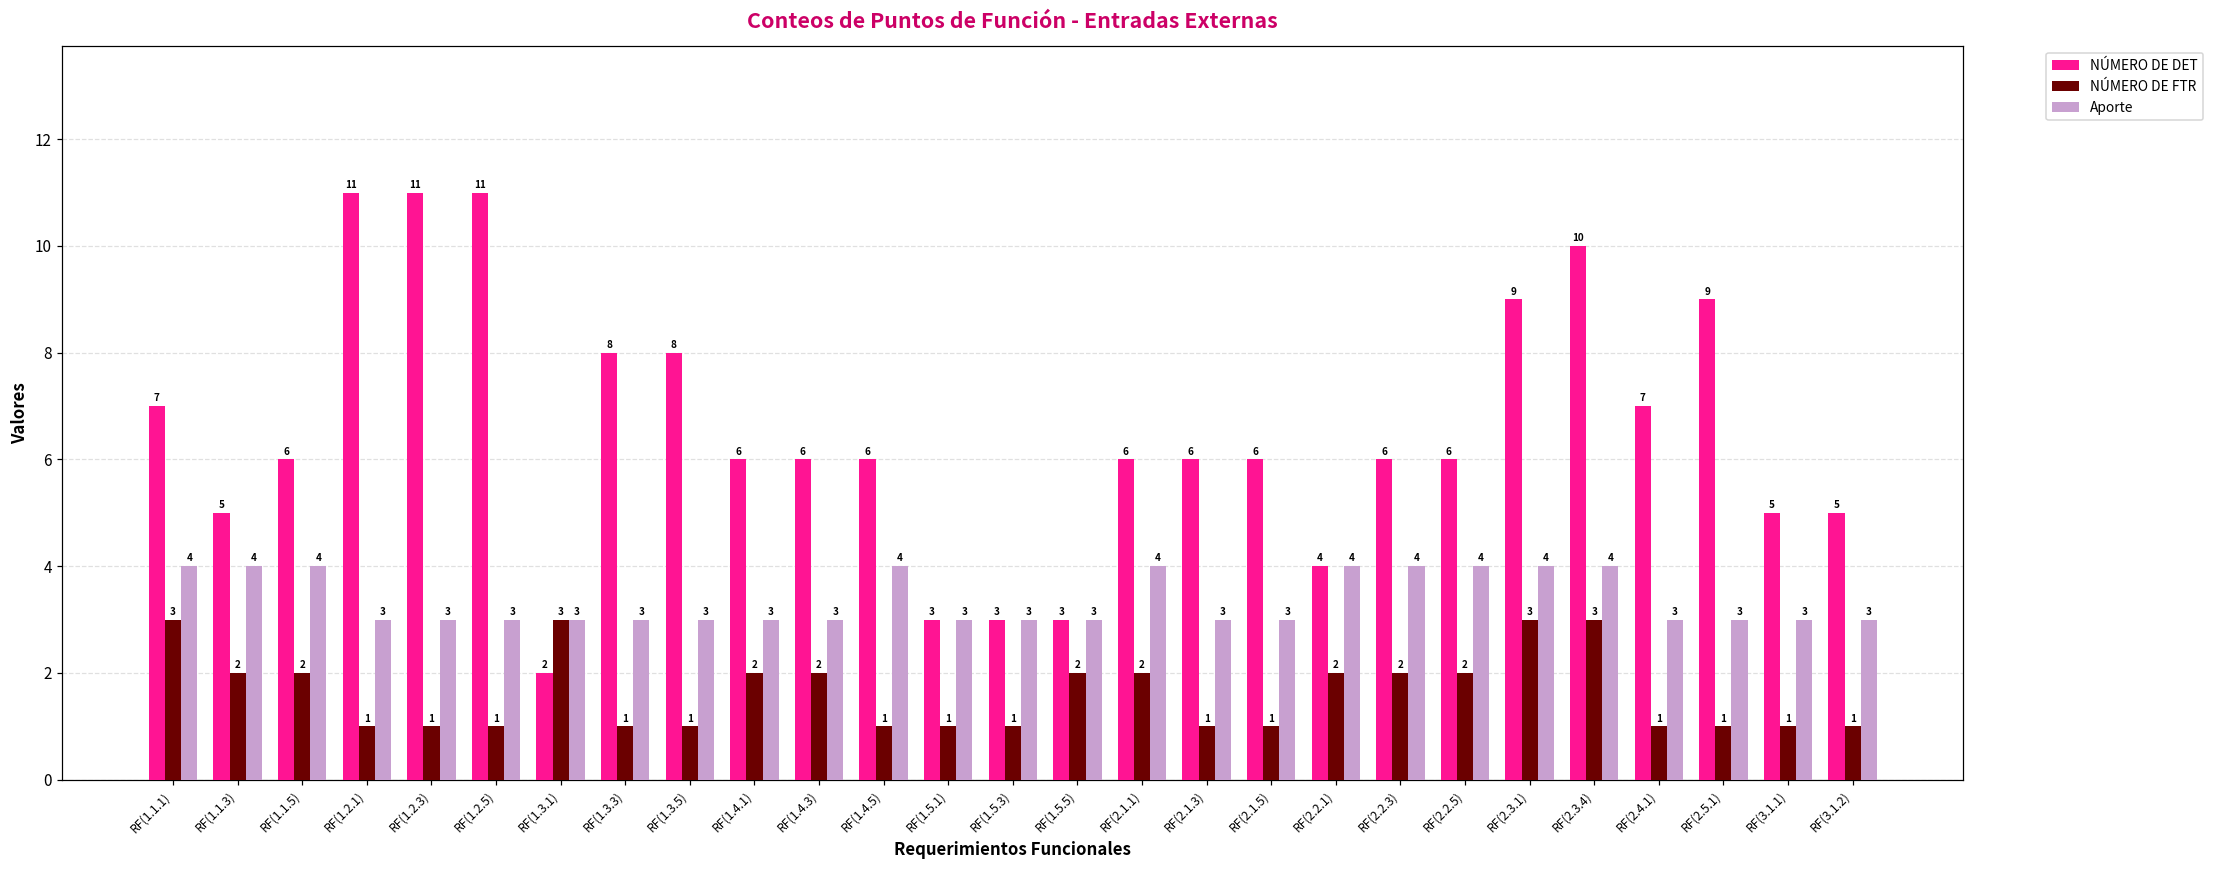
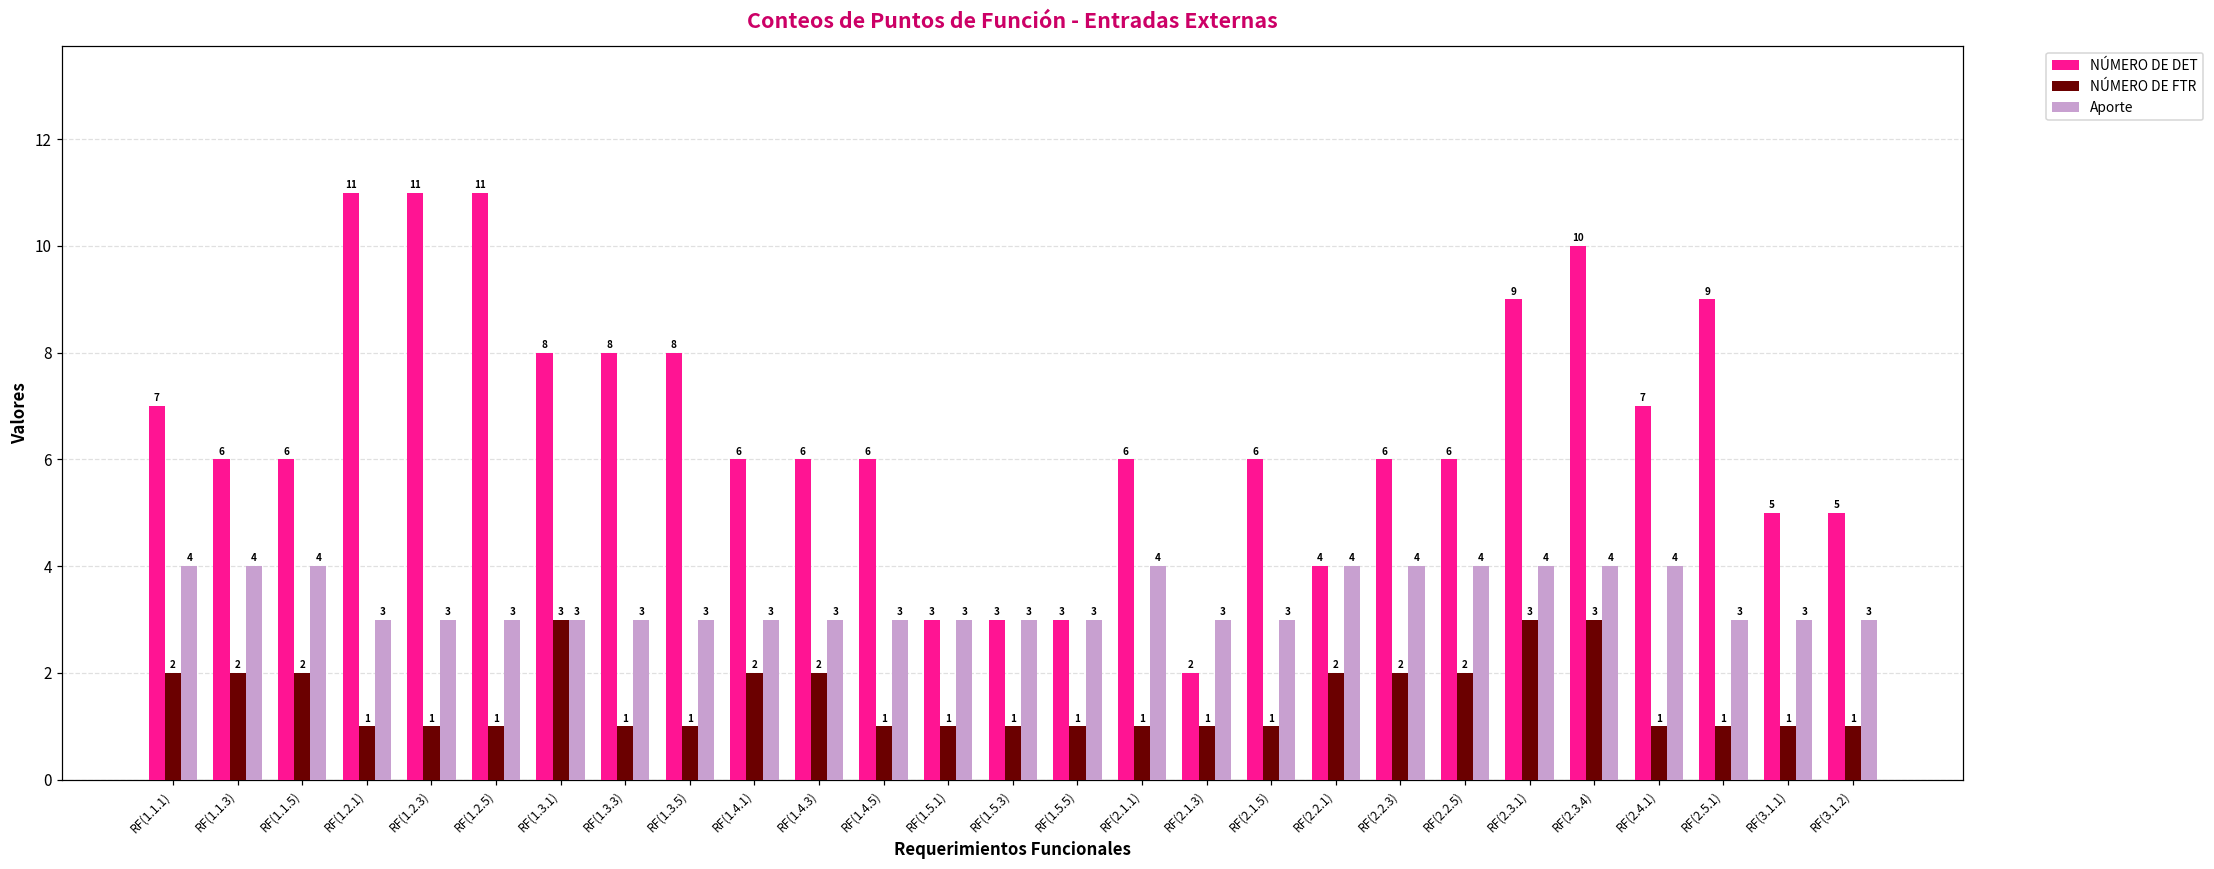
NÚMERO DE FTR, RF(1.1.1): 3 -> 2
NÚMERO DE DET, RF(1.1.3): 5 -> 6
NÚMERO DE DET, RF(1.3.1): 2 -> 8
Aporte, RF(1.4.5): 4 -> 3
NÚMERO DE FTR, RF(1.5.5): 2 -> 1
NÚMERO DE FTR, RF(2.1.1): 2 -> 1
NÚMERO DE DET, RF(2.1.3): 6 -> 2
Aporte, RF(2.4.1): 3 -> 4
